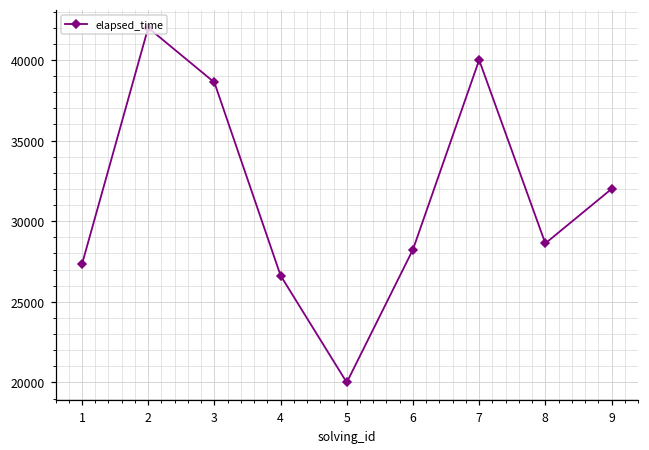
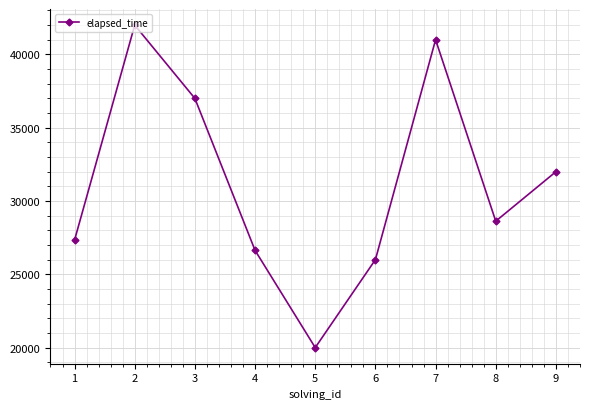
3: 38600 -> 37000
6: 28200 -> 26000
7: 40000 -> 41000
